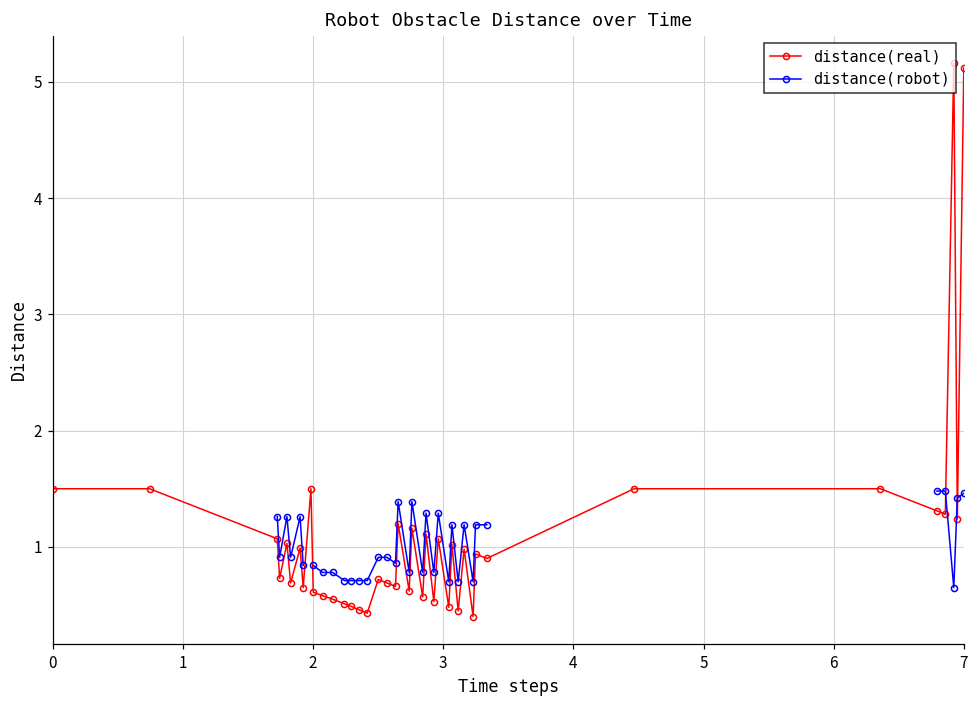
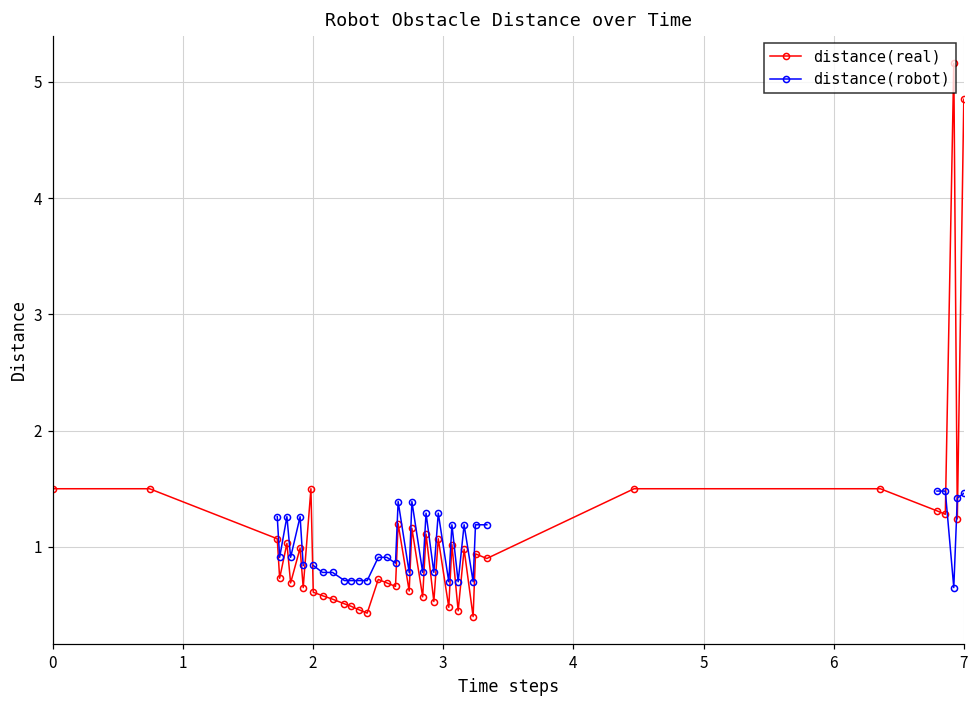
distance(real), 7: 5.12 -> 4.85
